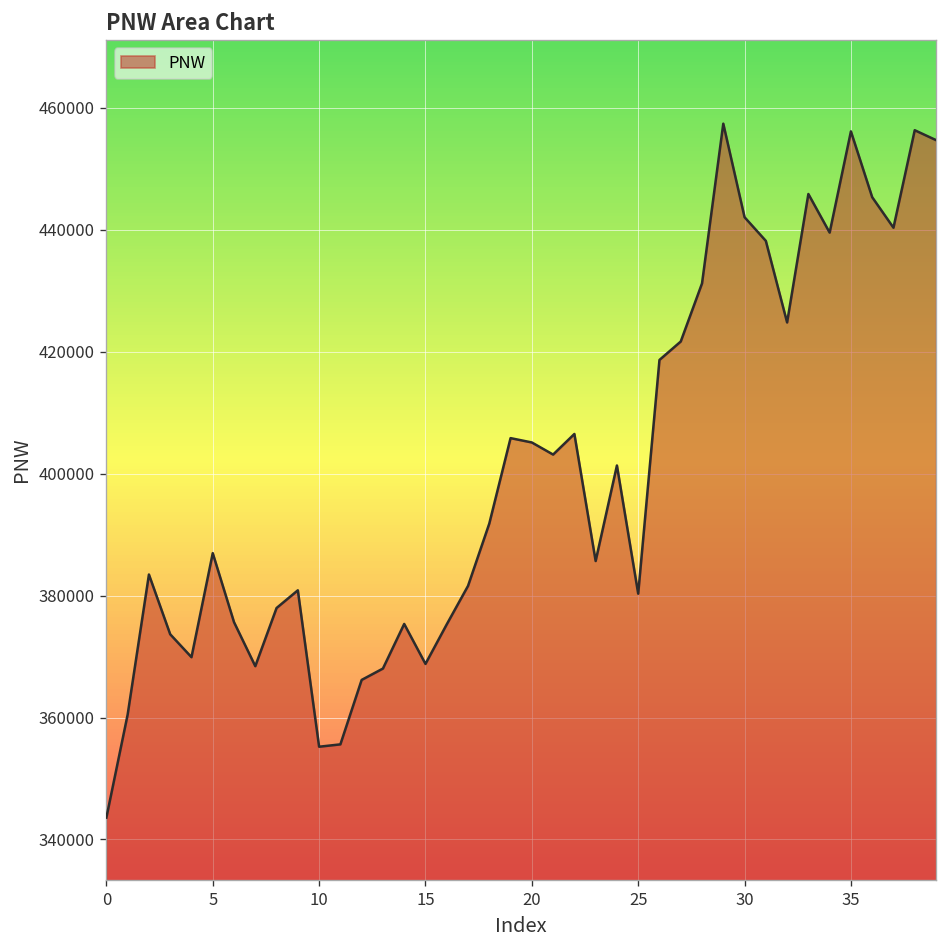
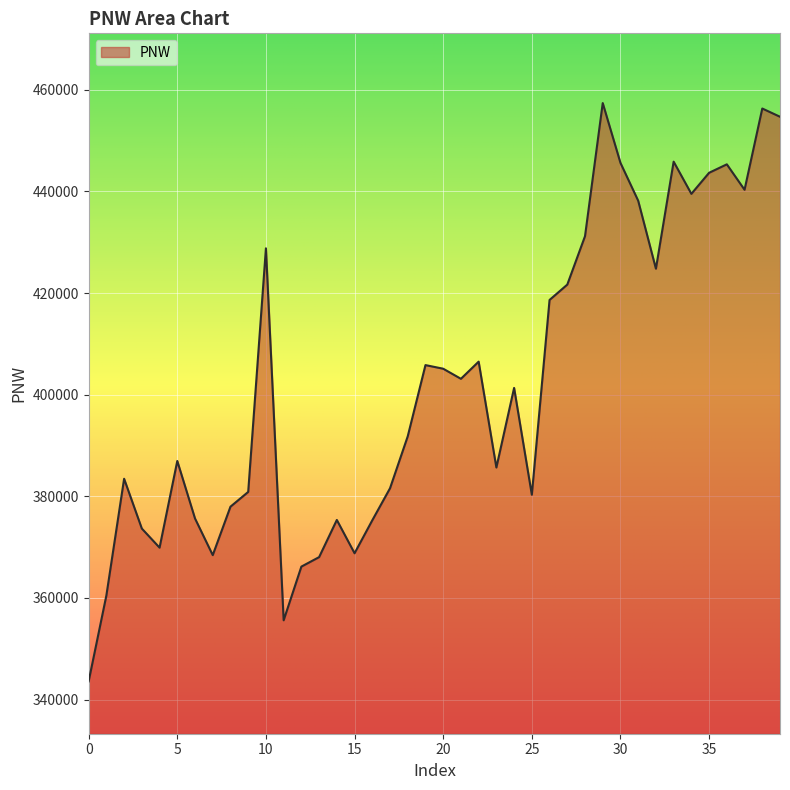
10: 355000 -> 429000
30: 442000 -> 446000
35: 456000 -> 444000
